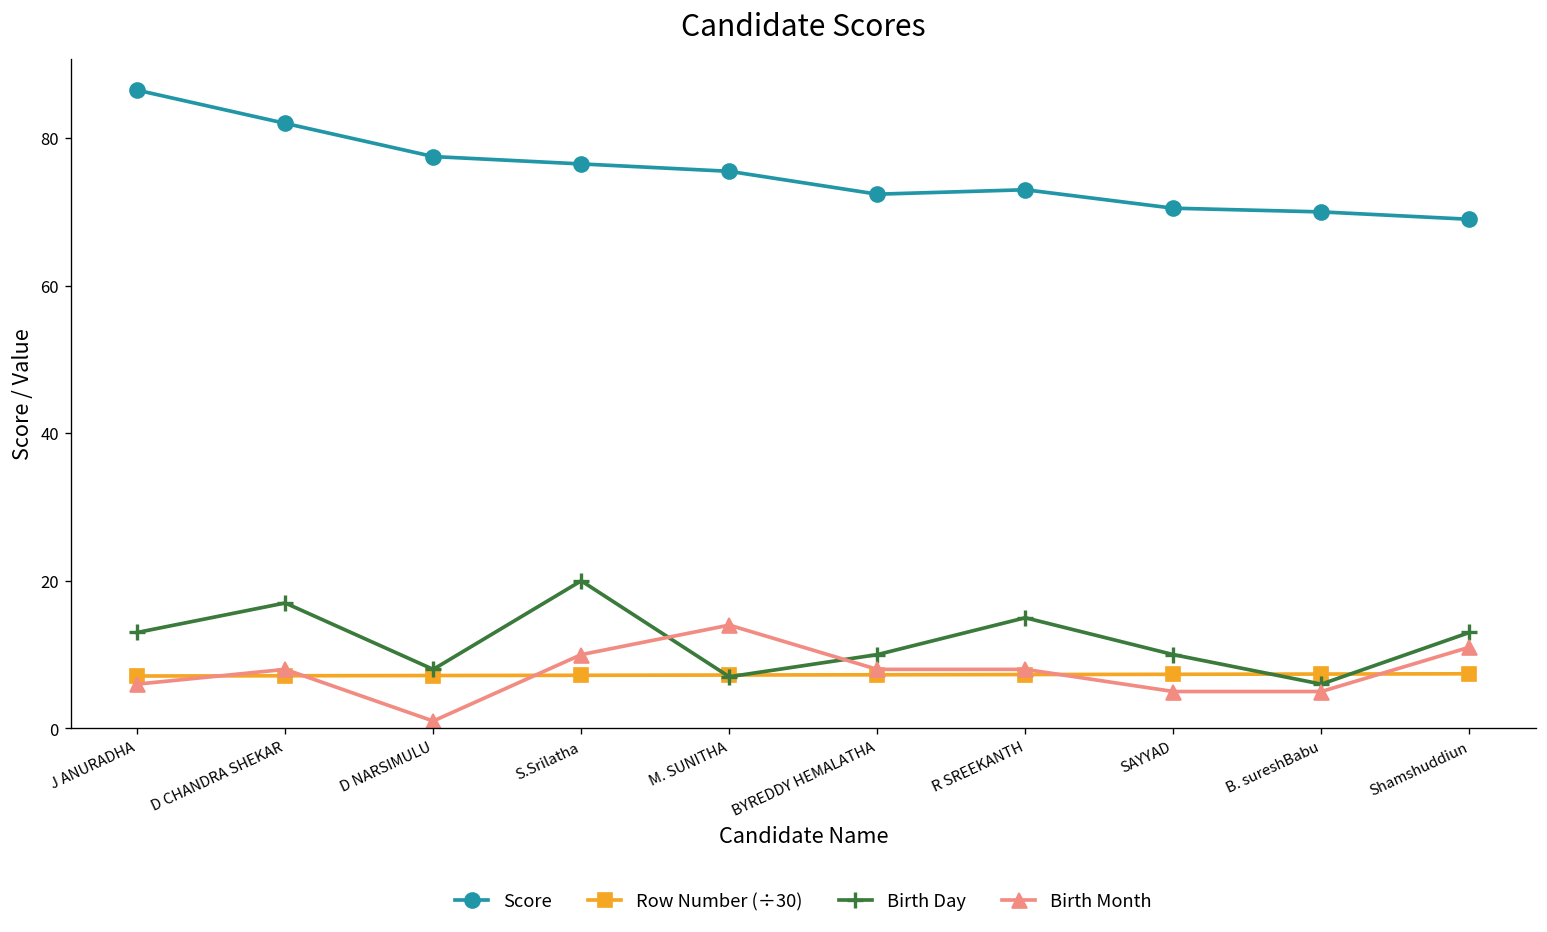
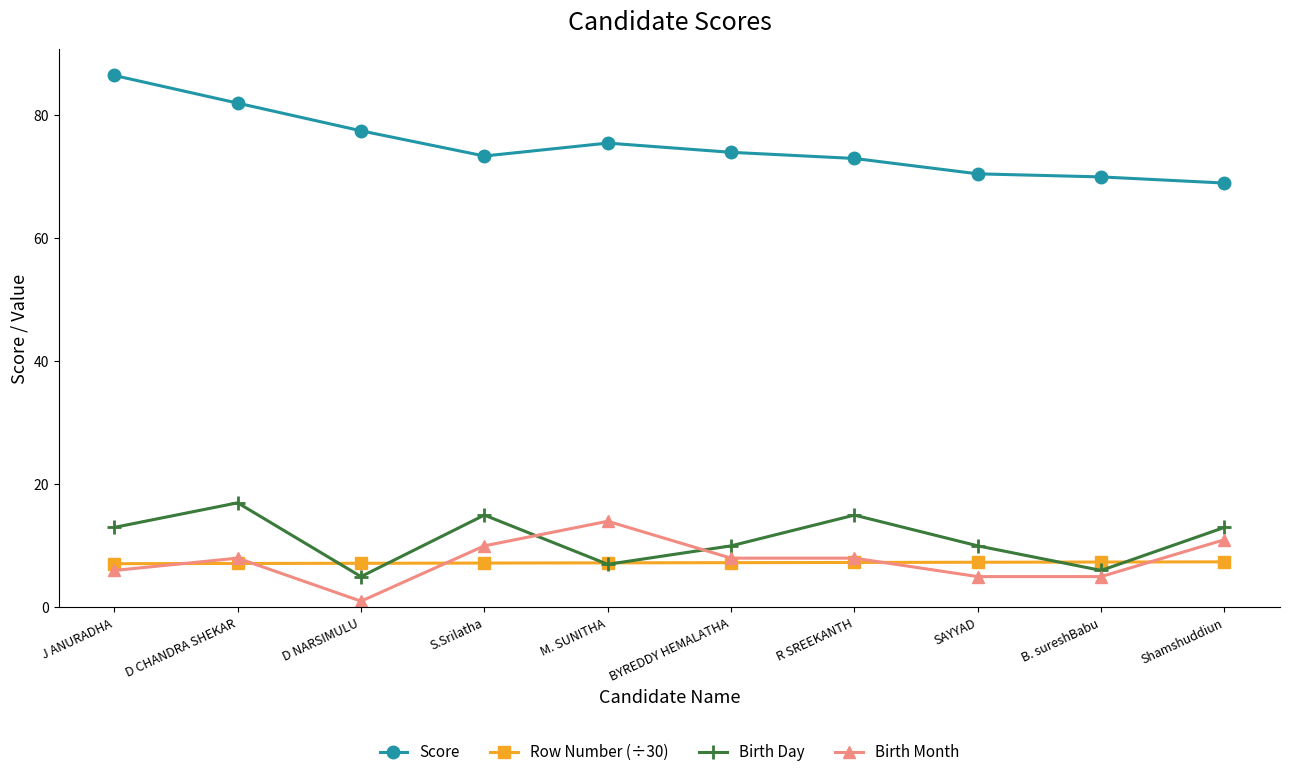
Birth Day, D NARSIMULU: 8 -> 5
Score, S.Srilatha: 77 -> 73
Birth Day, S.Srilatha: 20 -> 15
Score, BYREDDY HEMALATHA: 72 -> 74
